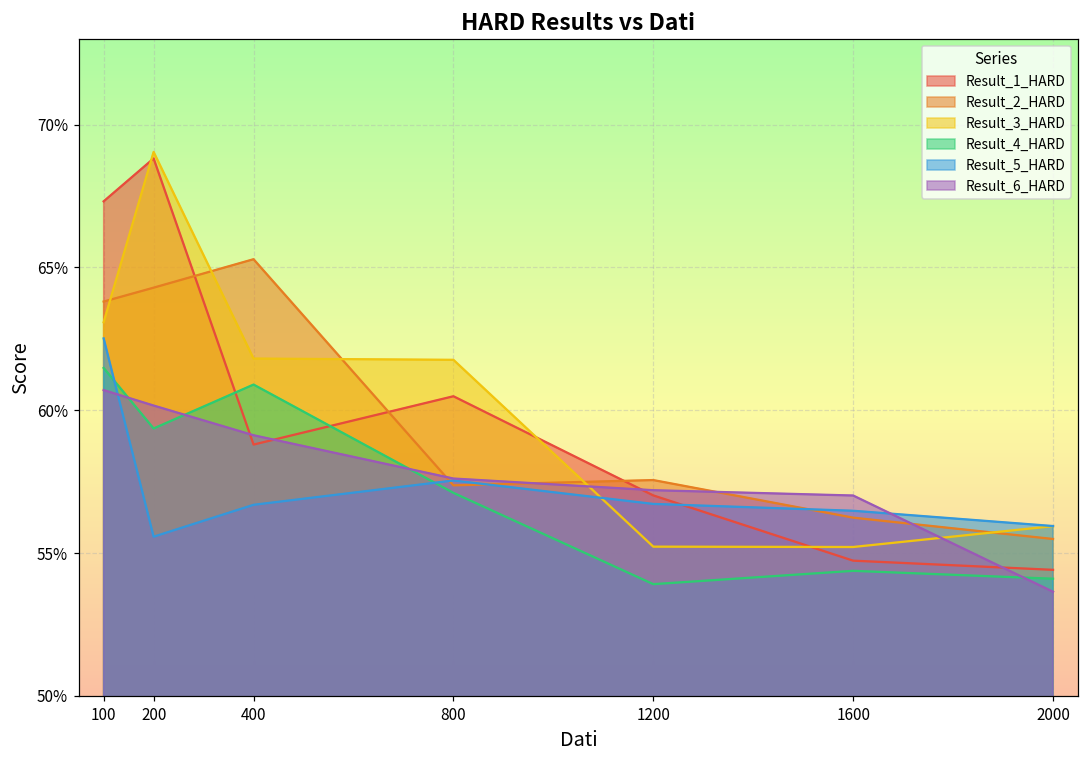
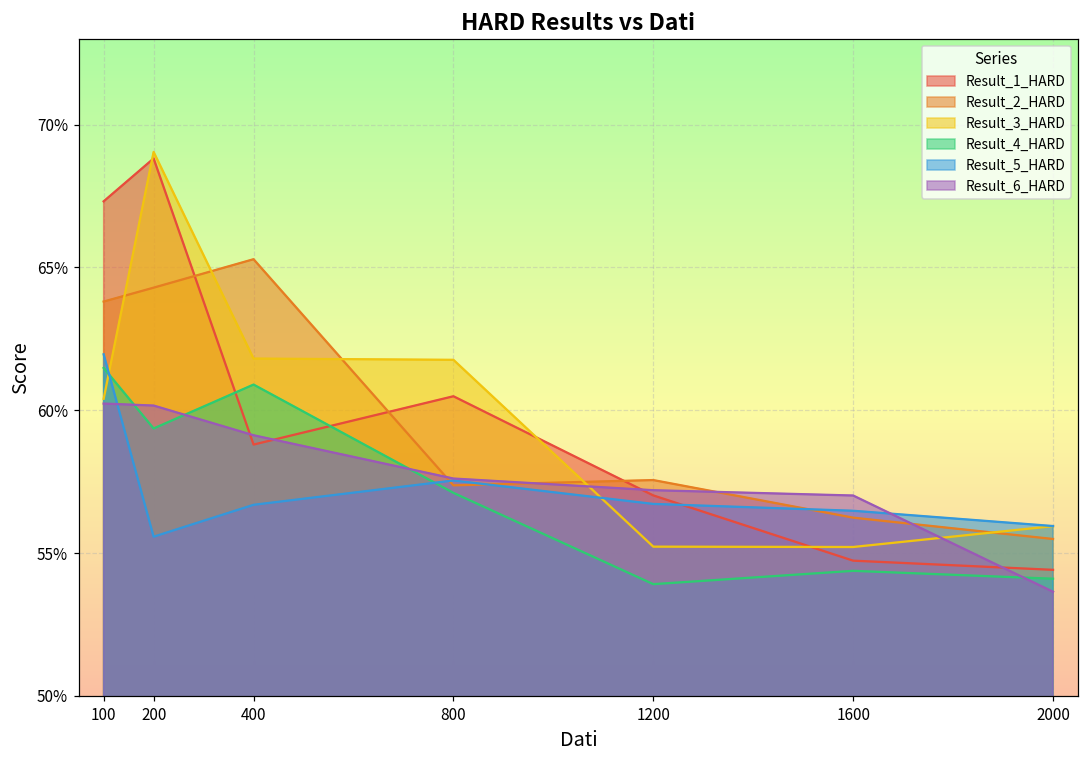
Result_3_HARD, 100: 63.1% -> 60.4%
Result_5_HARD, 100: 62.5% -> 62.0%
Result_6_HARD, 100: 60.7% -> 60.2%
